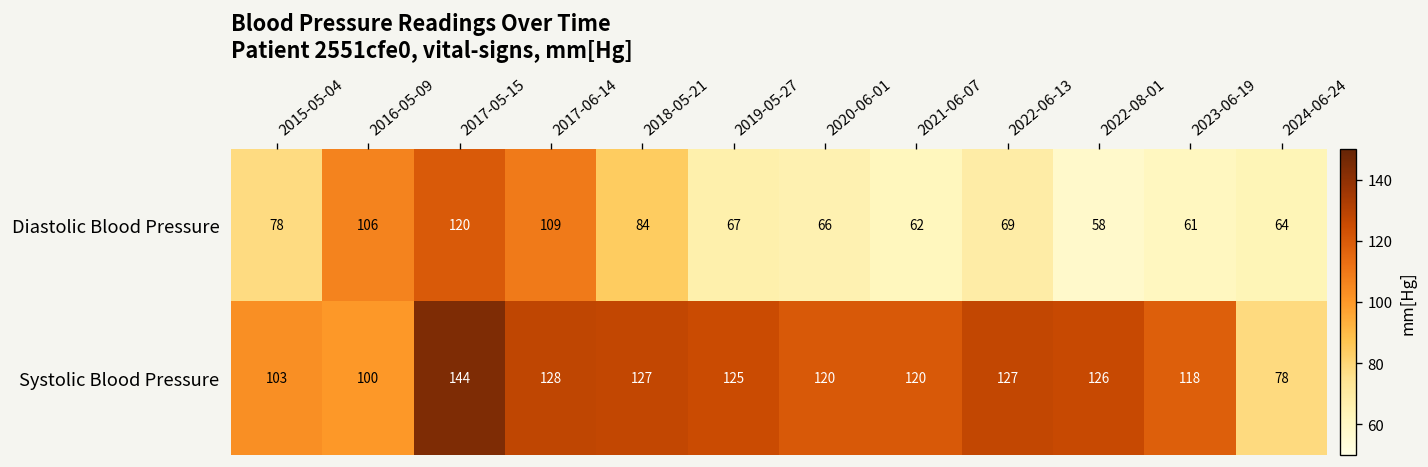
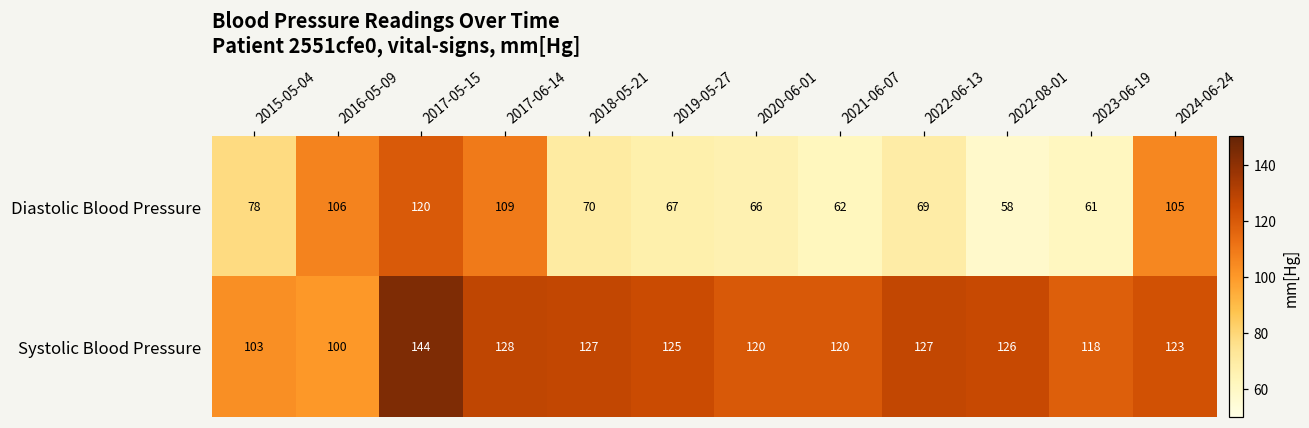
Diastolic Blood Pressure, 2018-05-21: 84 -> 70
Diastolic Blood Pressure, 2024-06-24: 64 -> 105
Systolic Blood Pressure, 2024-06-24: 78 -> 123
